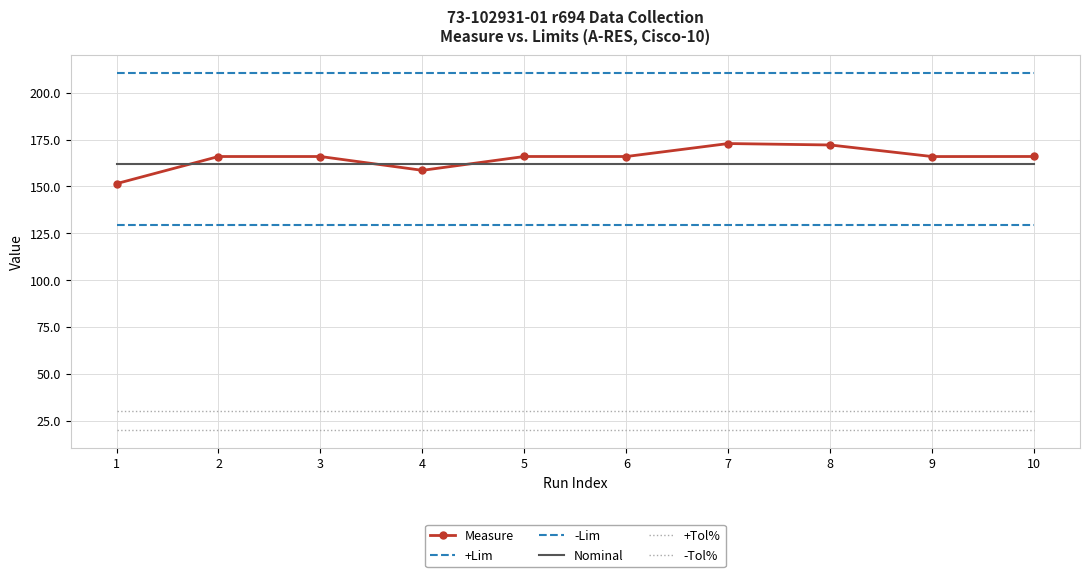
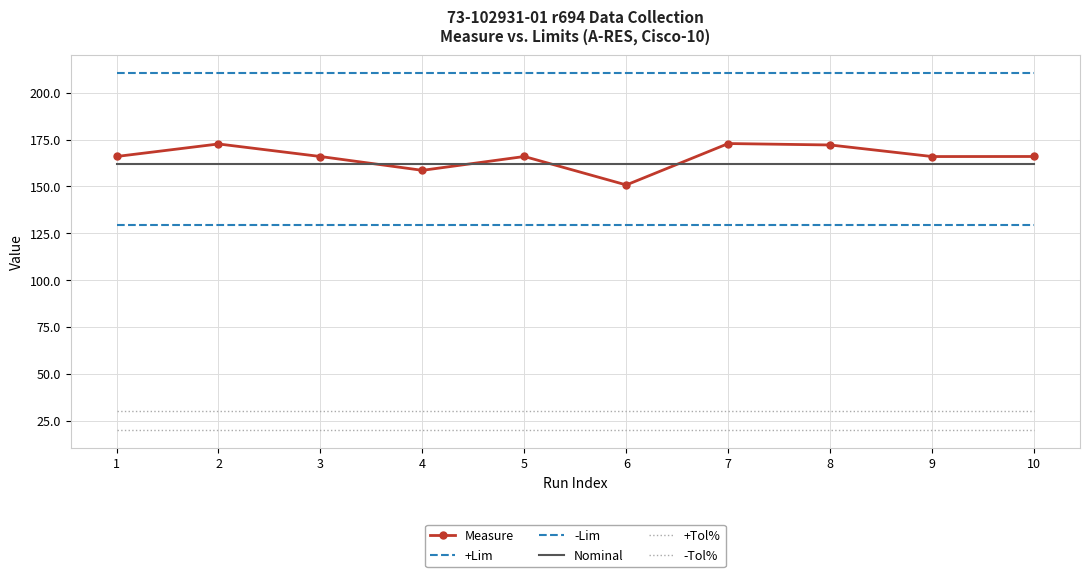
Measure, 1: 151 -> 166
Measure, 2: 166 -> 173
Measure, 6: 166 -> 151
